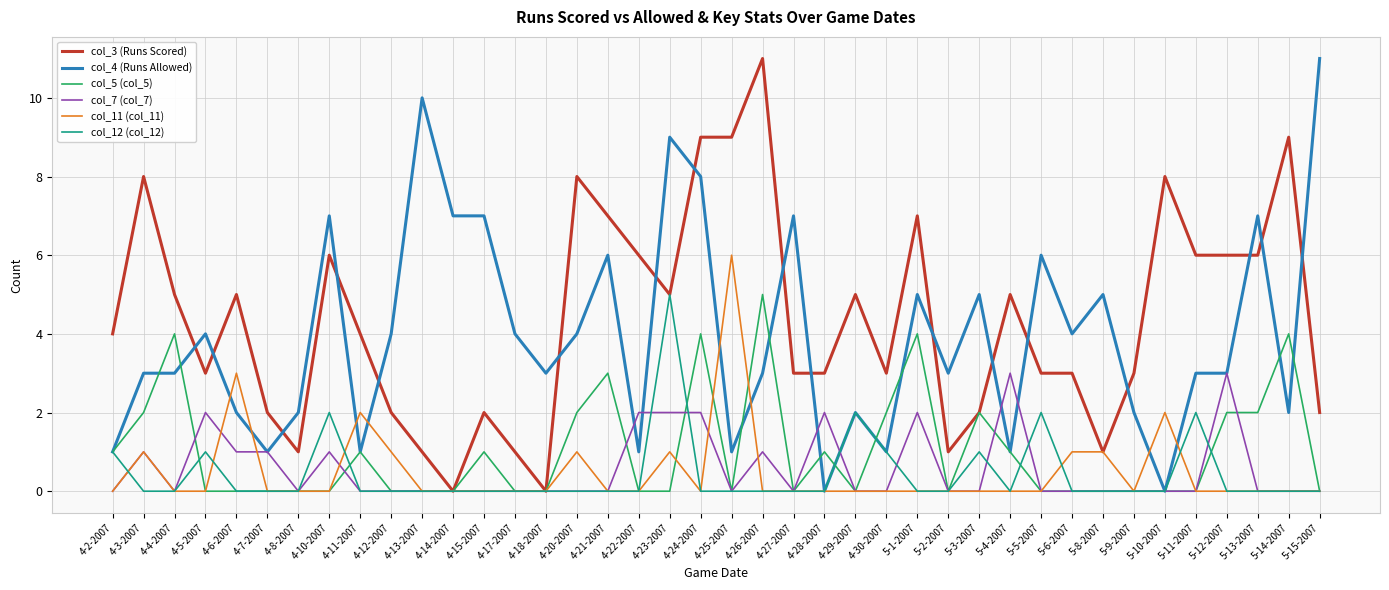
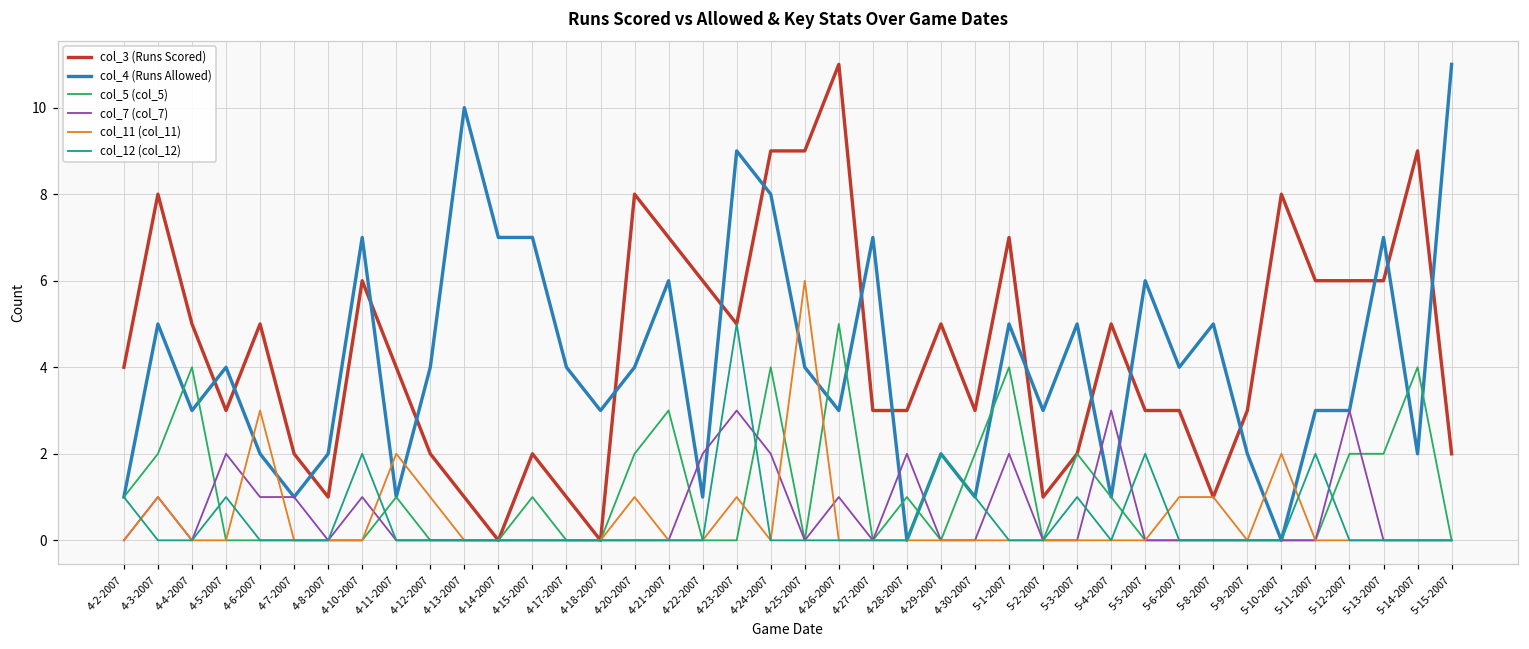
col_4 (Runs Allowed), 4-3-2007: 3 -> 5
col_7 (col_7), 4-23-2007: 2 -> 3
col_4 (Runs Allowed), 4-25-2007: 1 -> 4
